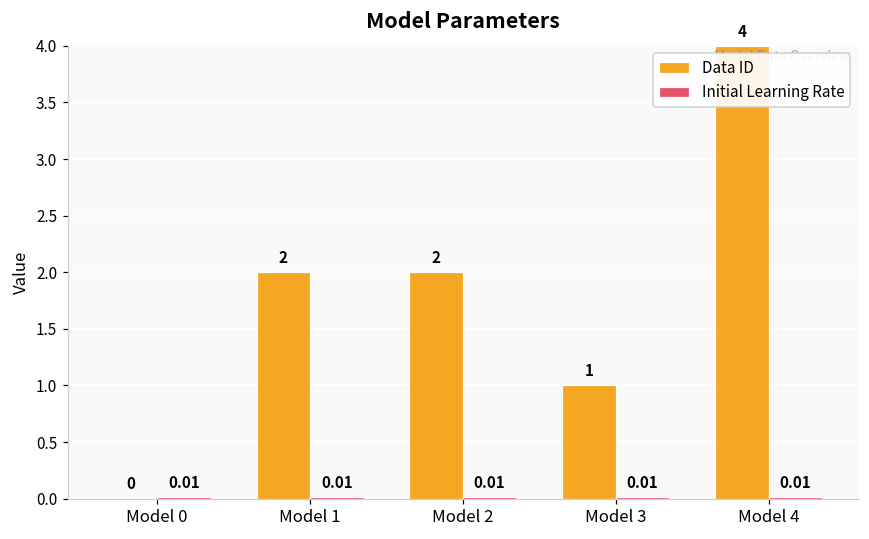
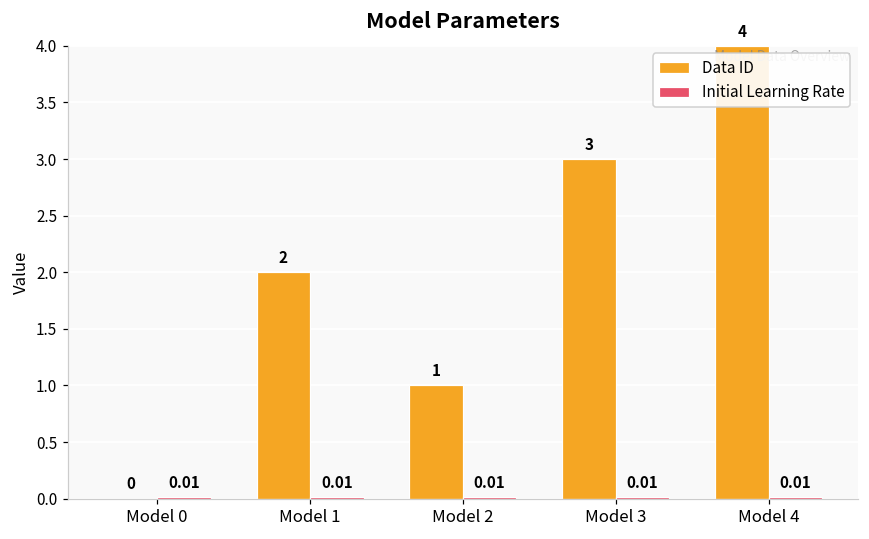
Data ID, Model 2: 2 -> 1
Data ID, Model 3: 1 -> 3
